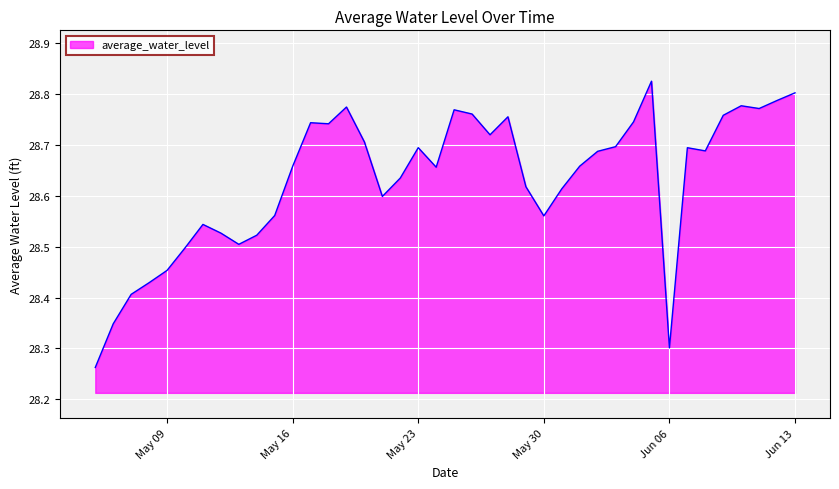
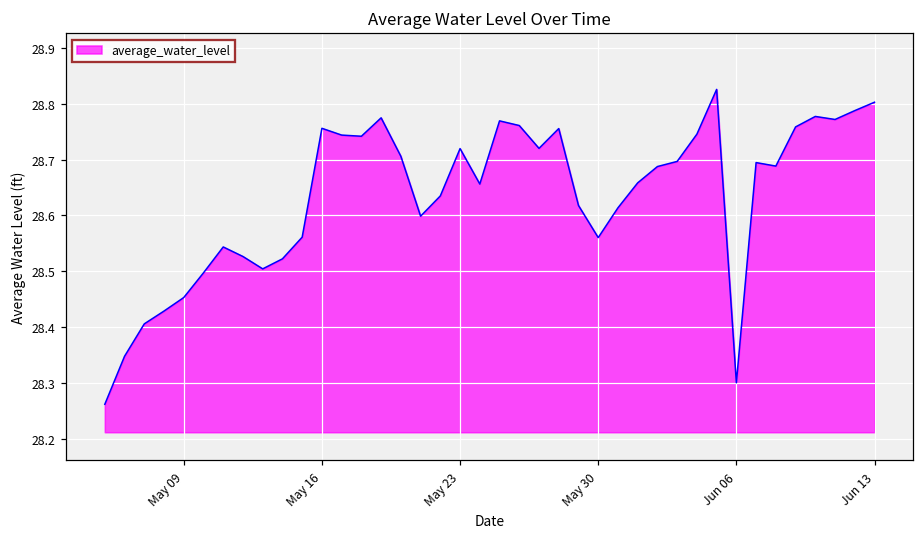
May 16: 28.66 -> 28.76
May 23: 28.69 -> 28.72
